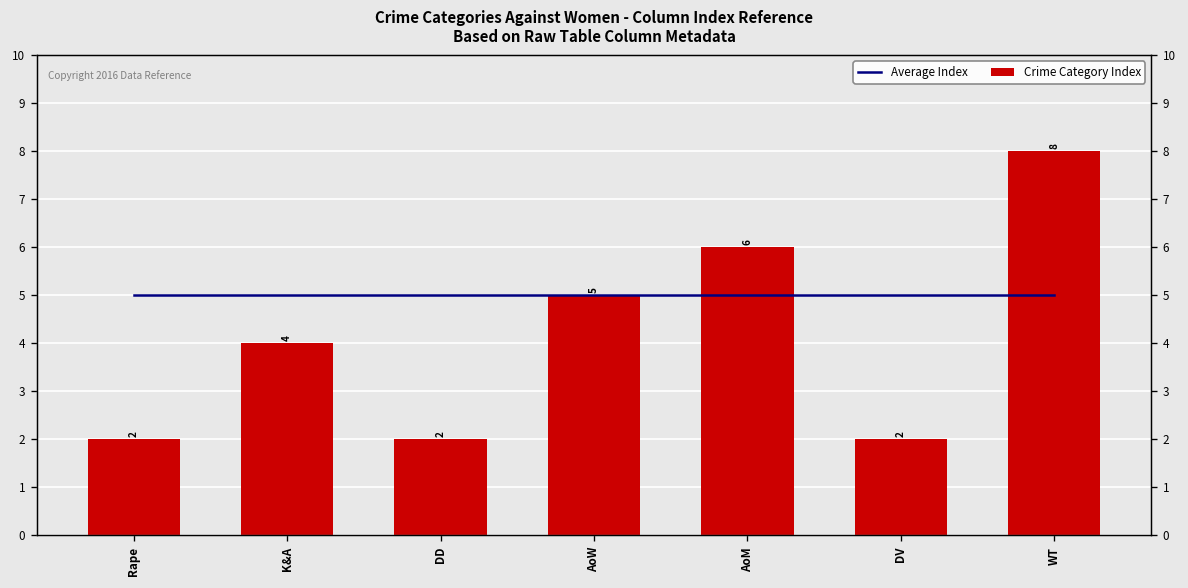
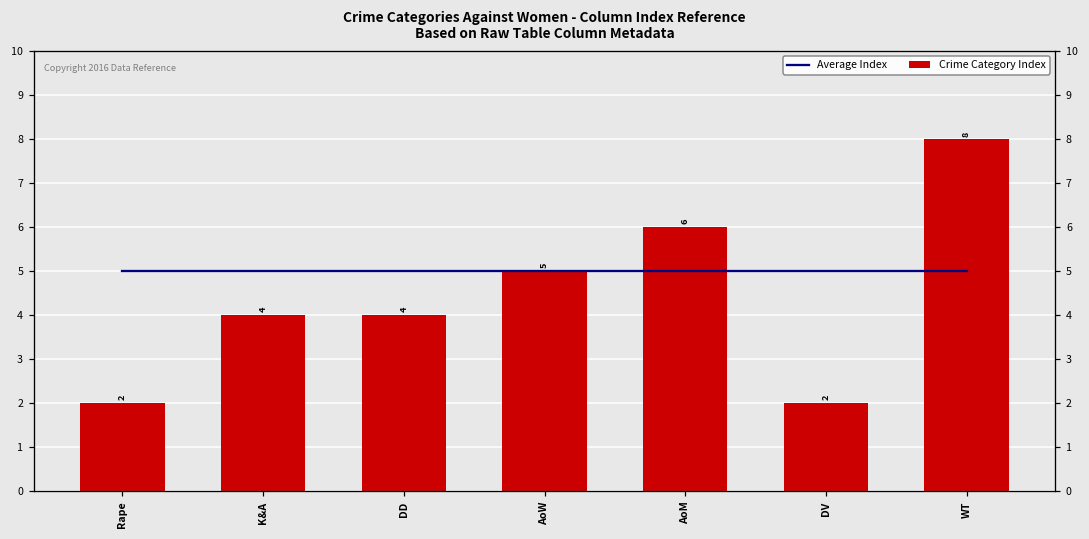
Crime Category Index, DD: 2 -> 4
